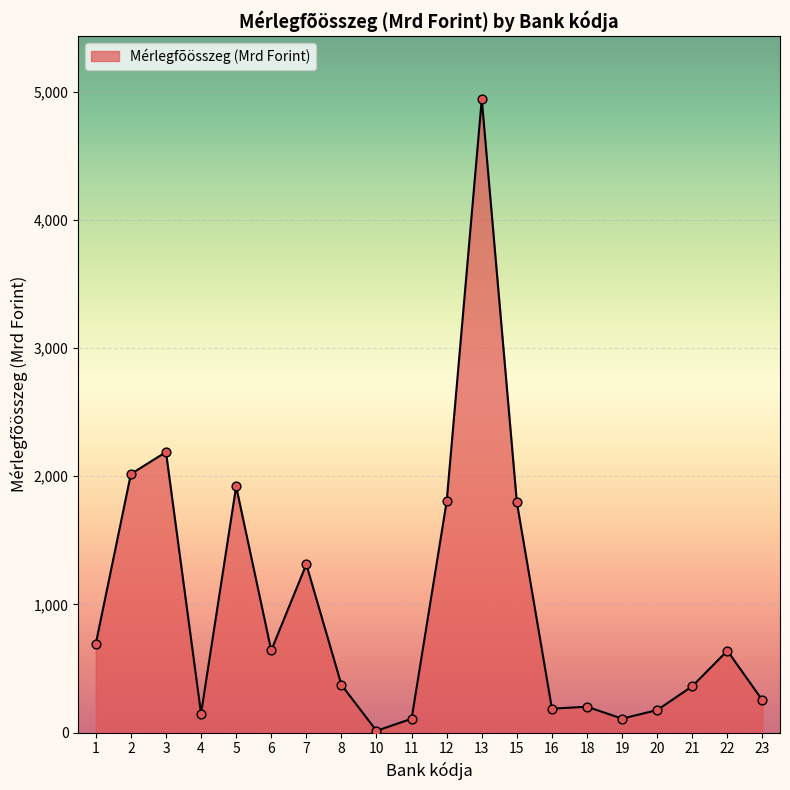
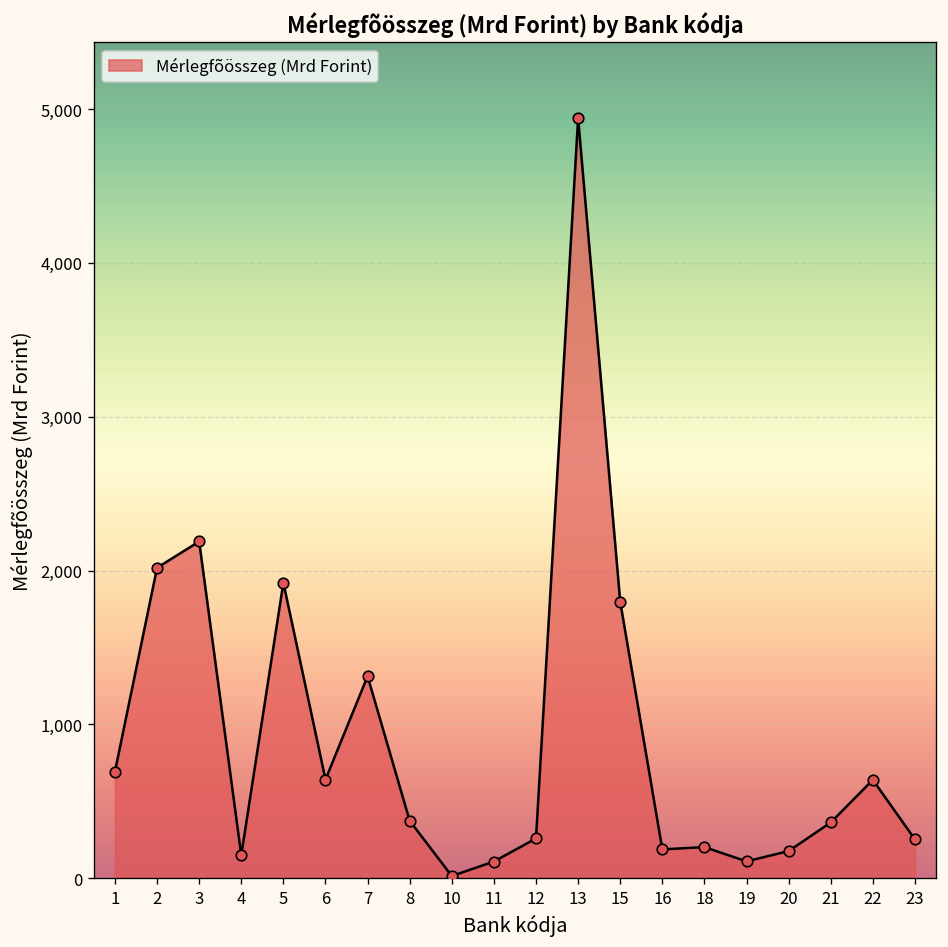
12: 1,800 -> 260
